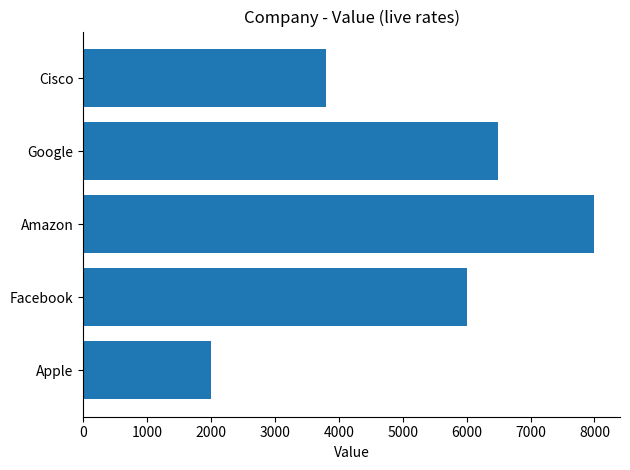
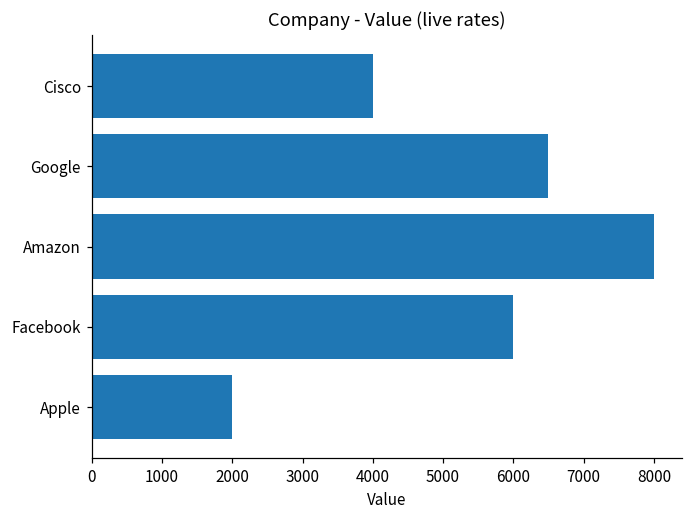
Cisco: 3800 -> 4000
